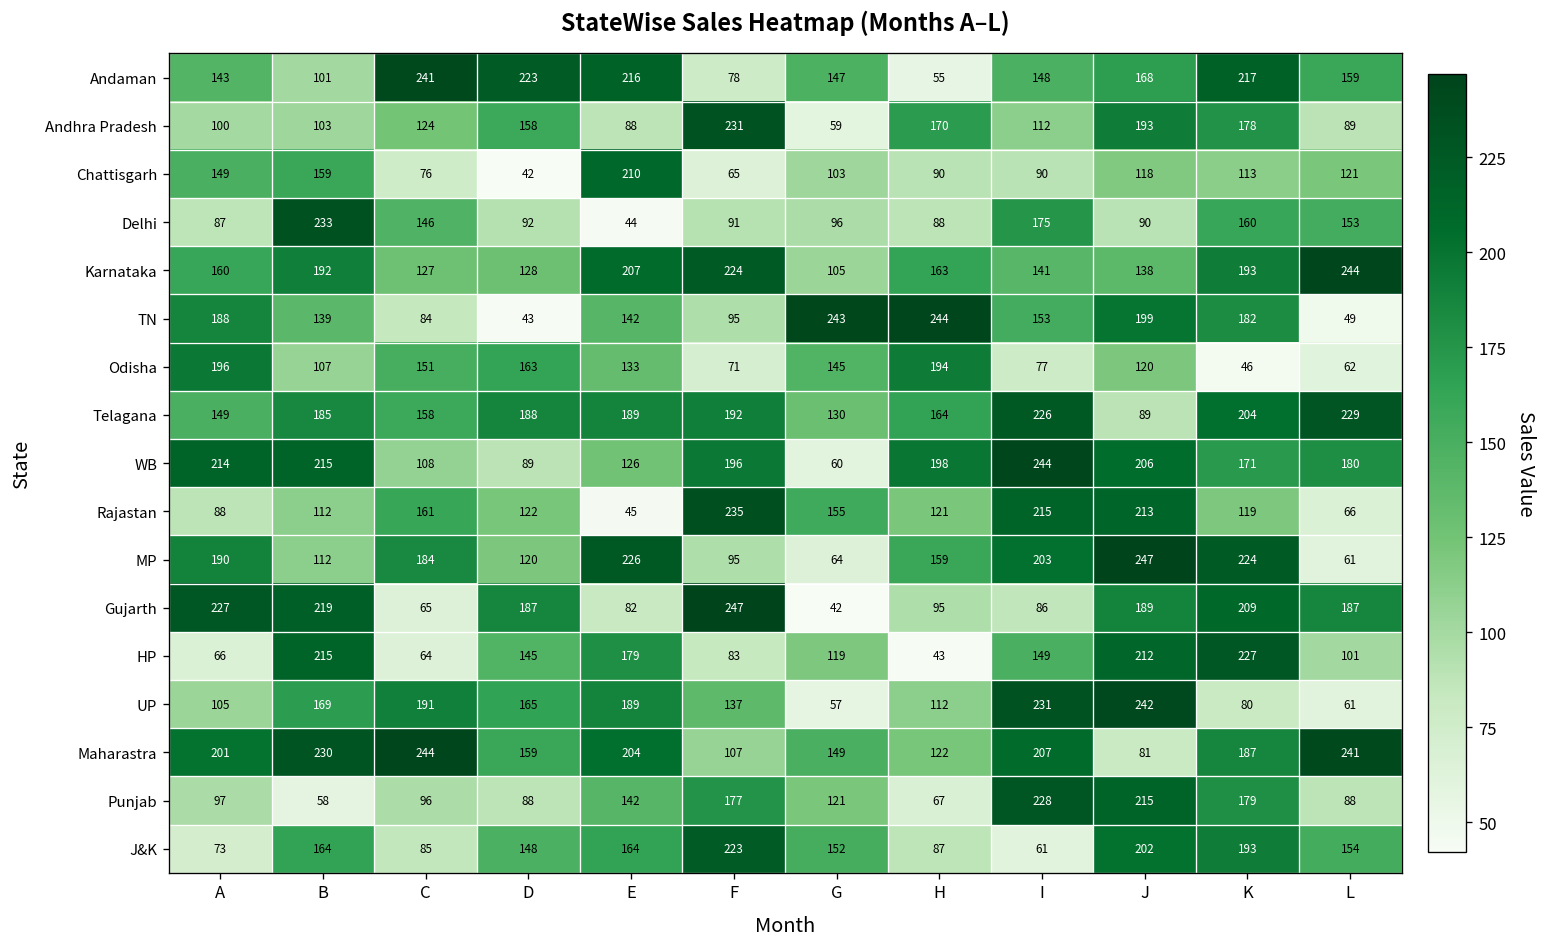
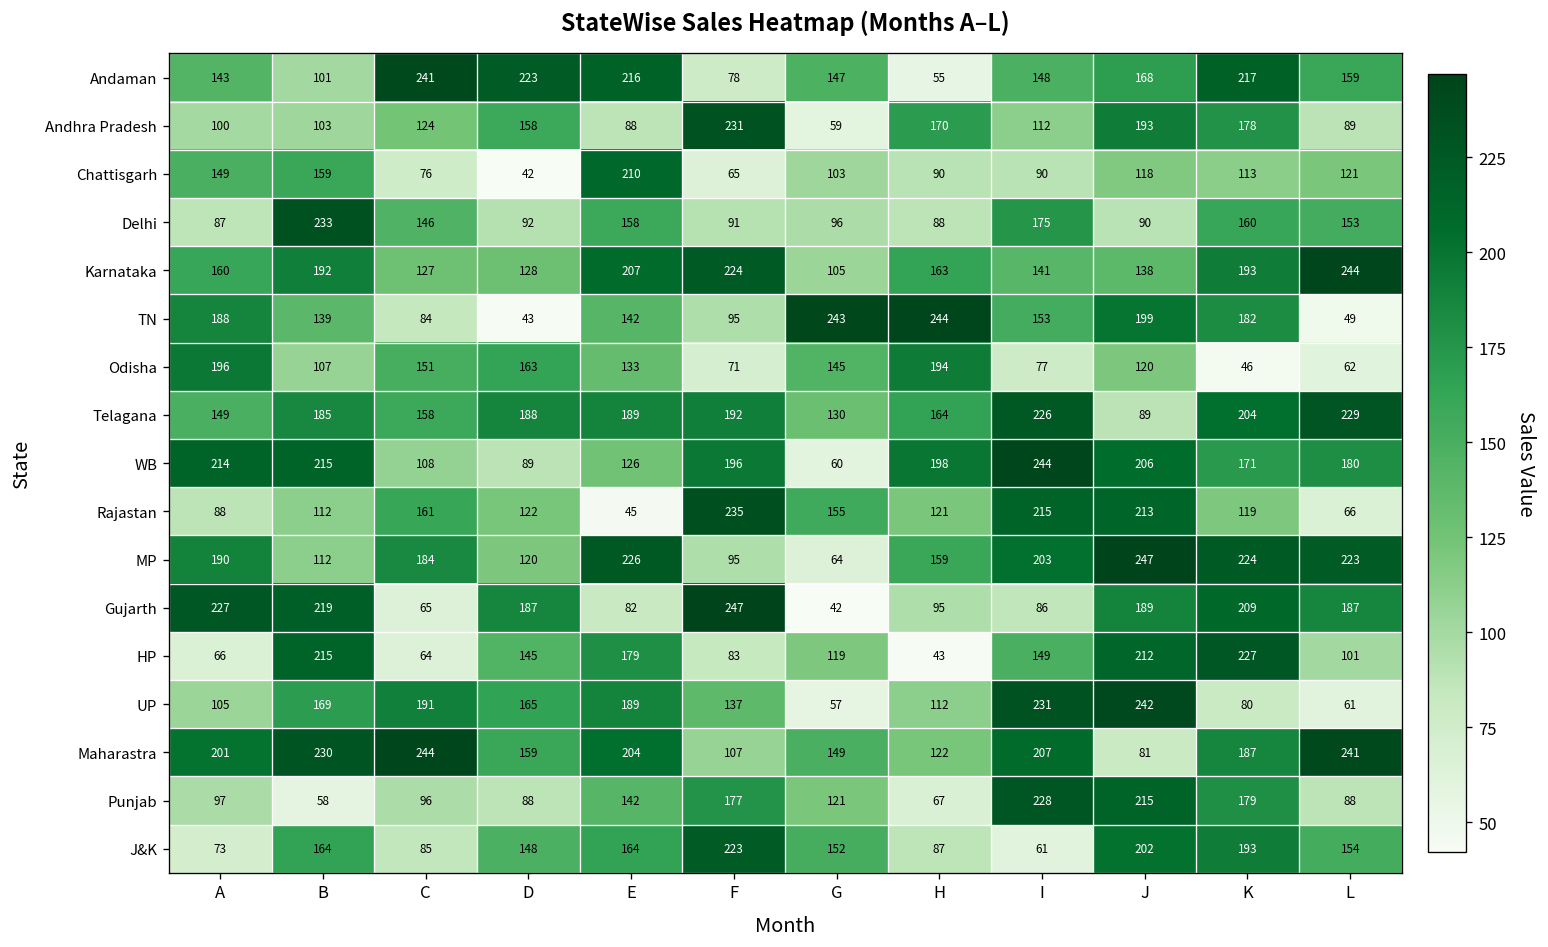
Delhi, E: 44 -> 158
MP, L: 61 -> 223
